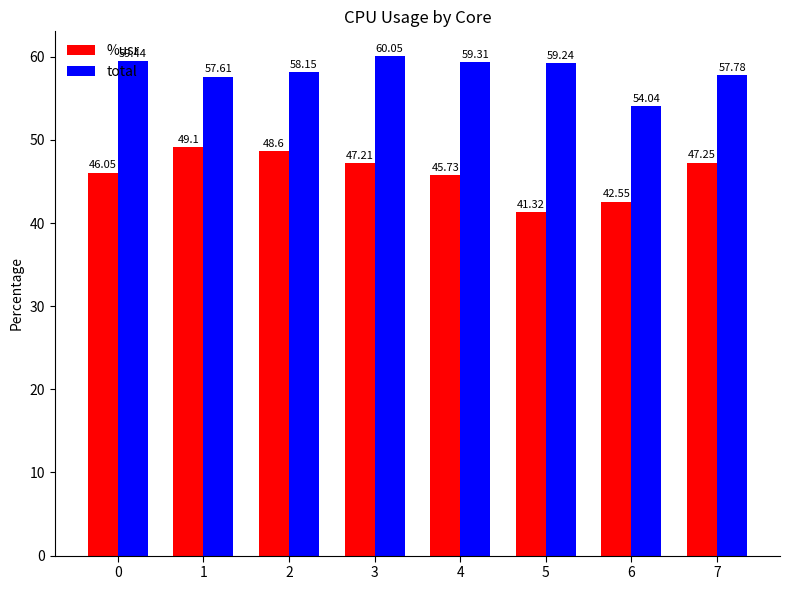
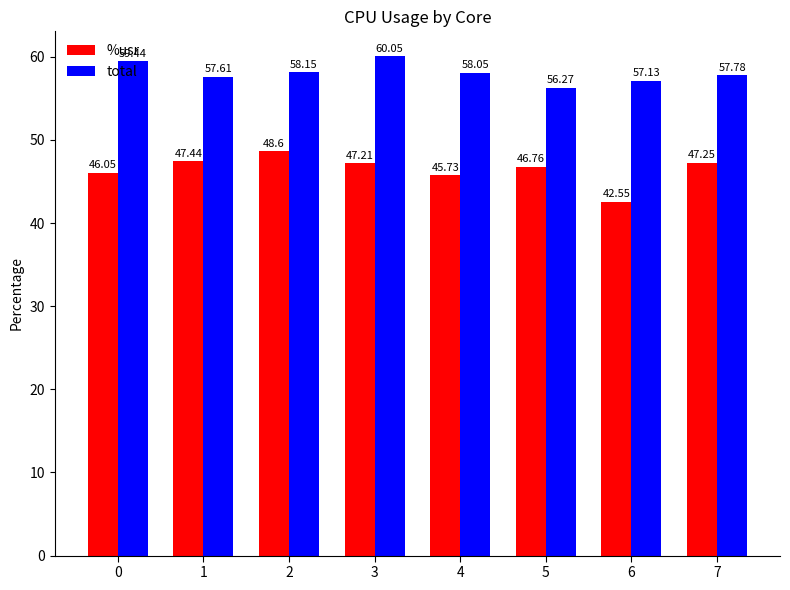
%usr, 1: 49.1 -> 47.44
total, 4: 59.31 -> 58.05
%usr, 5: 41.32 -> 46.76
total, 5: 59.24 -> 56.27
total, 6: 54.04 -> 57.13
